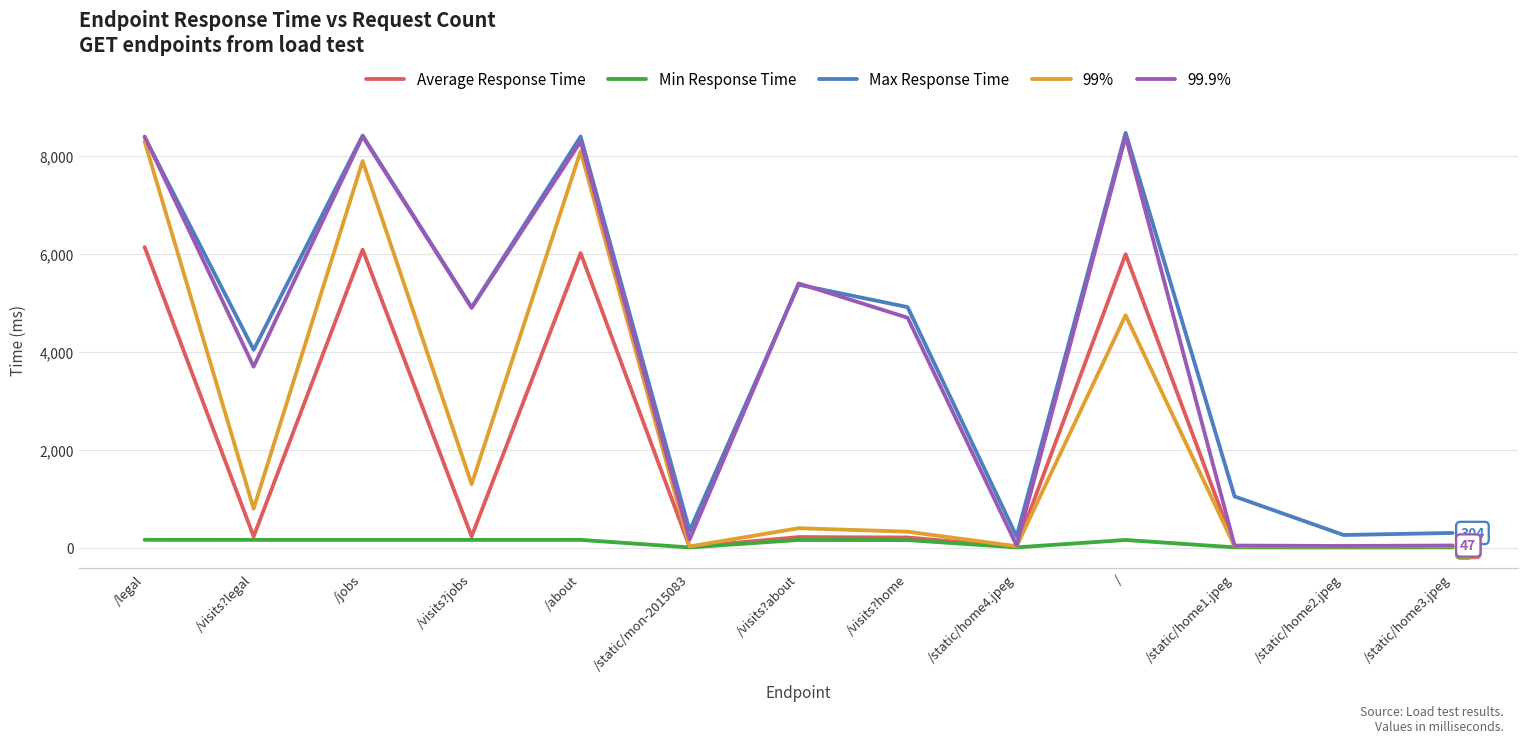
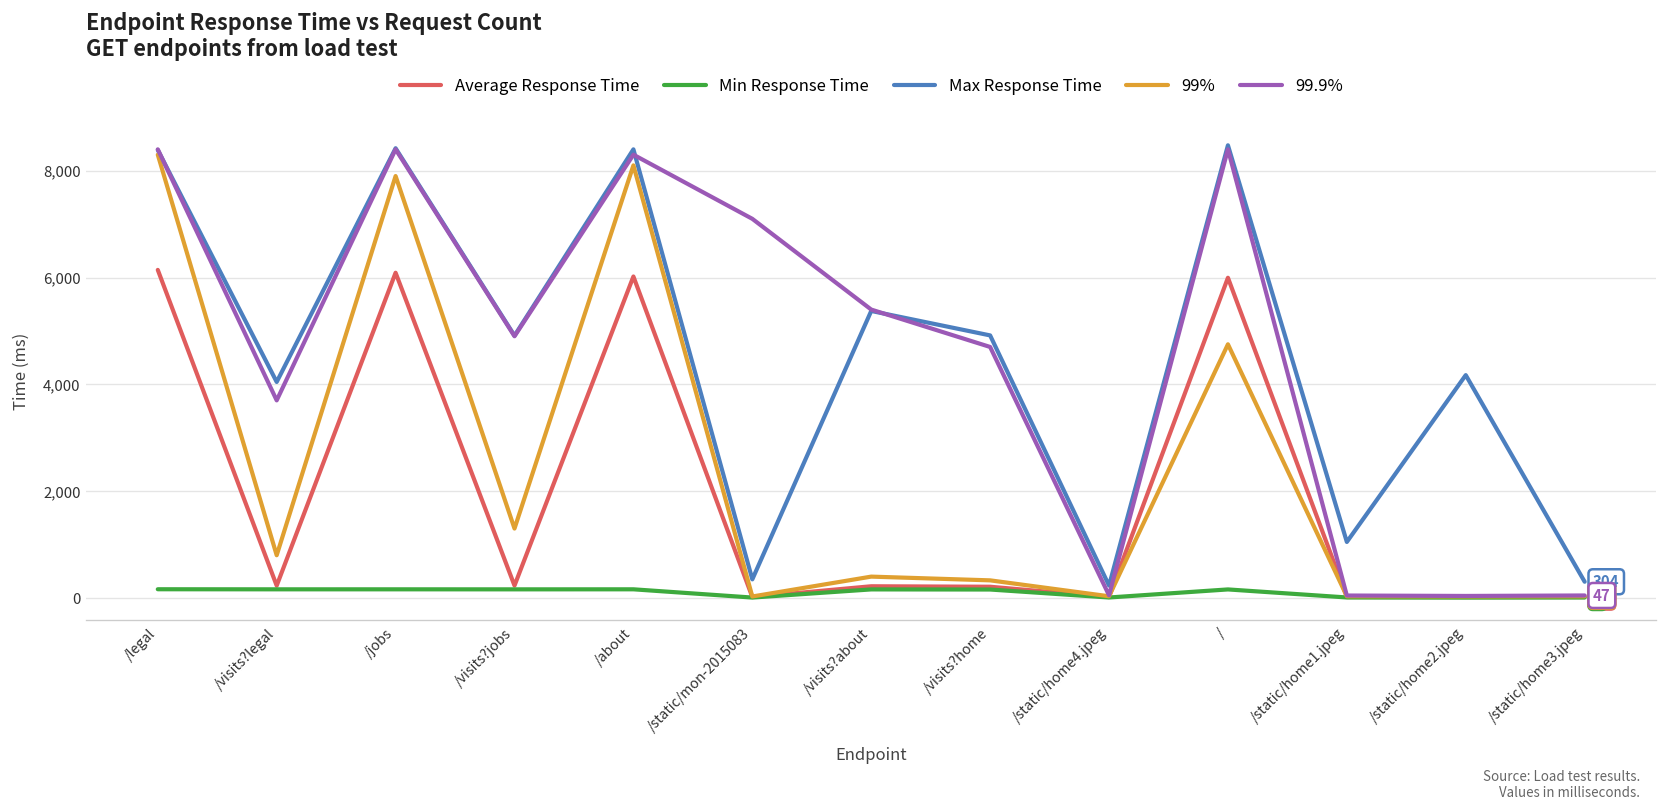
99.9%, /static/mon-2015083: 200 -> 7,100
Max Response Time, /static/home2.jpeg: 300 -> 4,200
